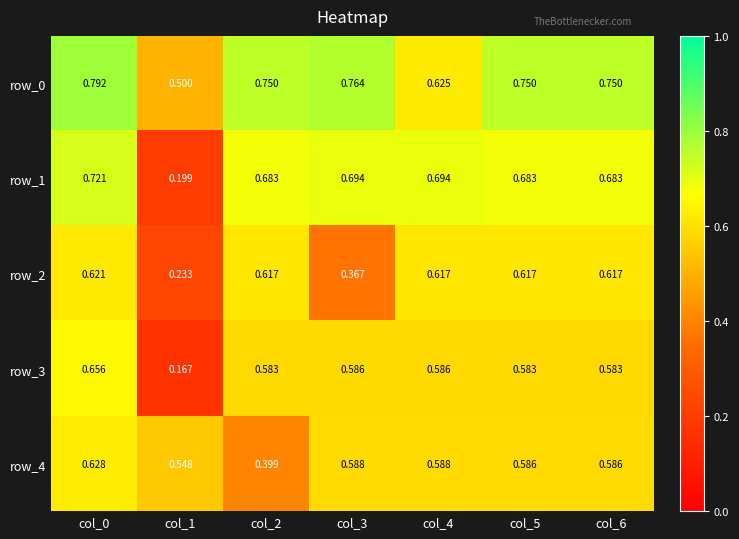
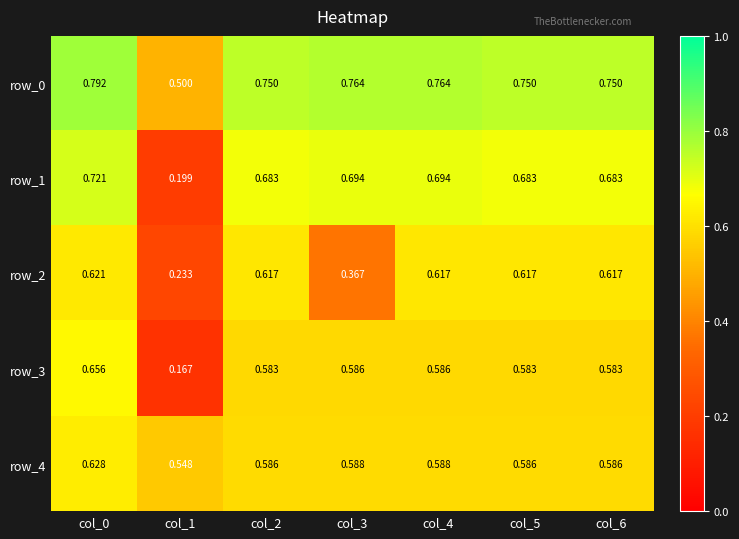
row_0, col_4: 0.625 -> 0.764
row_4, col_2: 0.399 -> 0.586
